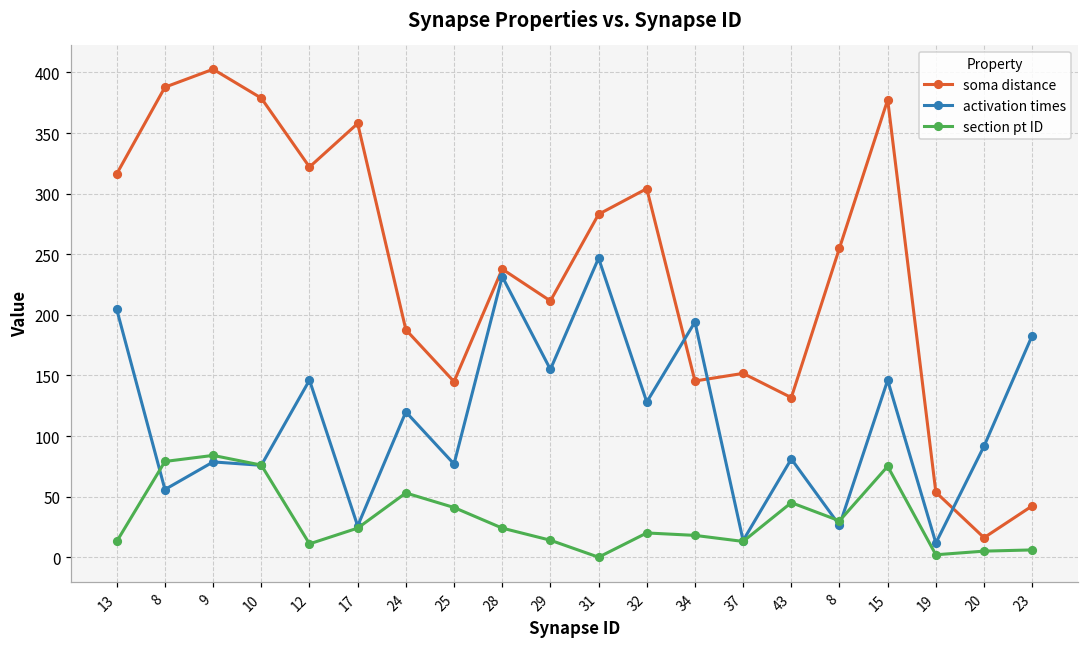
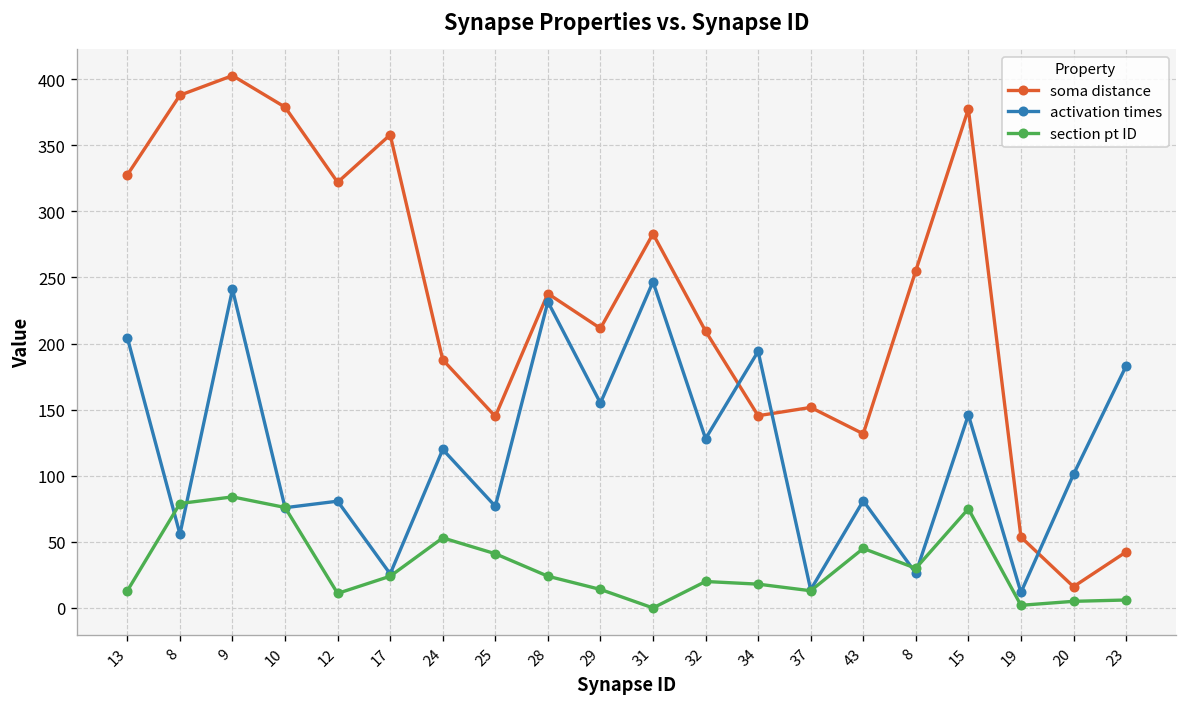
soma distance, 13: 316 -> 328
activation times, 9: 79 -> 241
activation times, 12: 146 -> 81
soma distance, 32: 304 -> 209
activation times, 20: 92 -> 101
